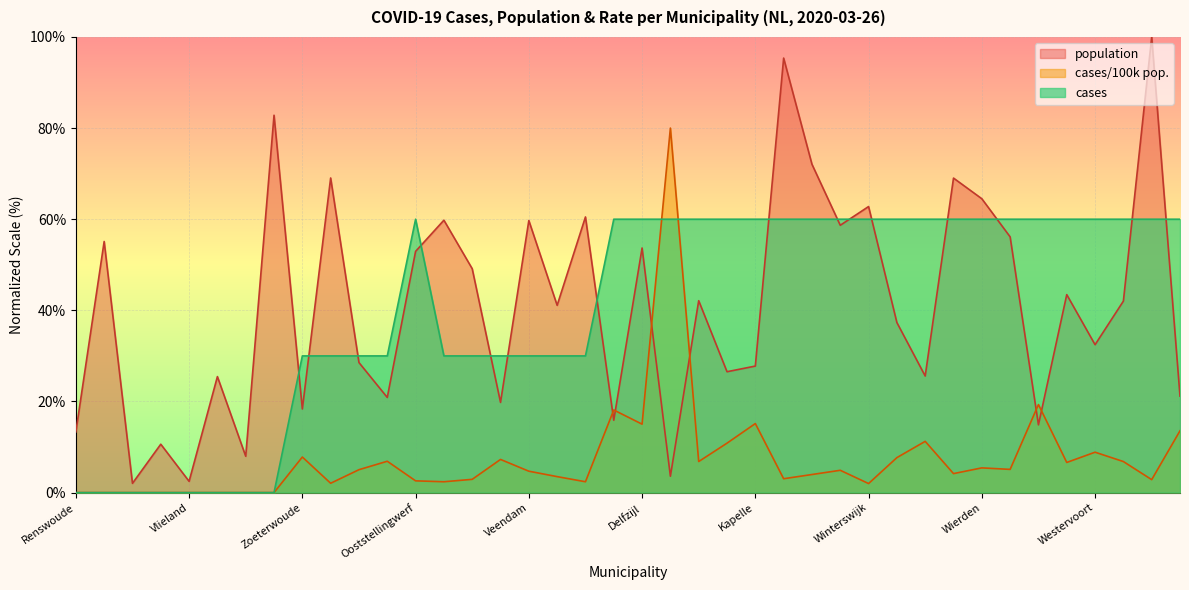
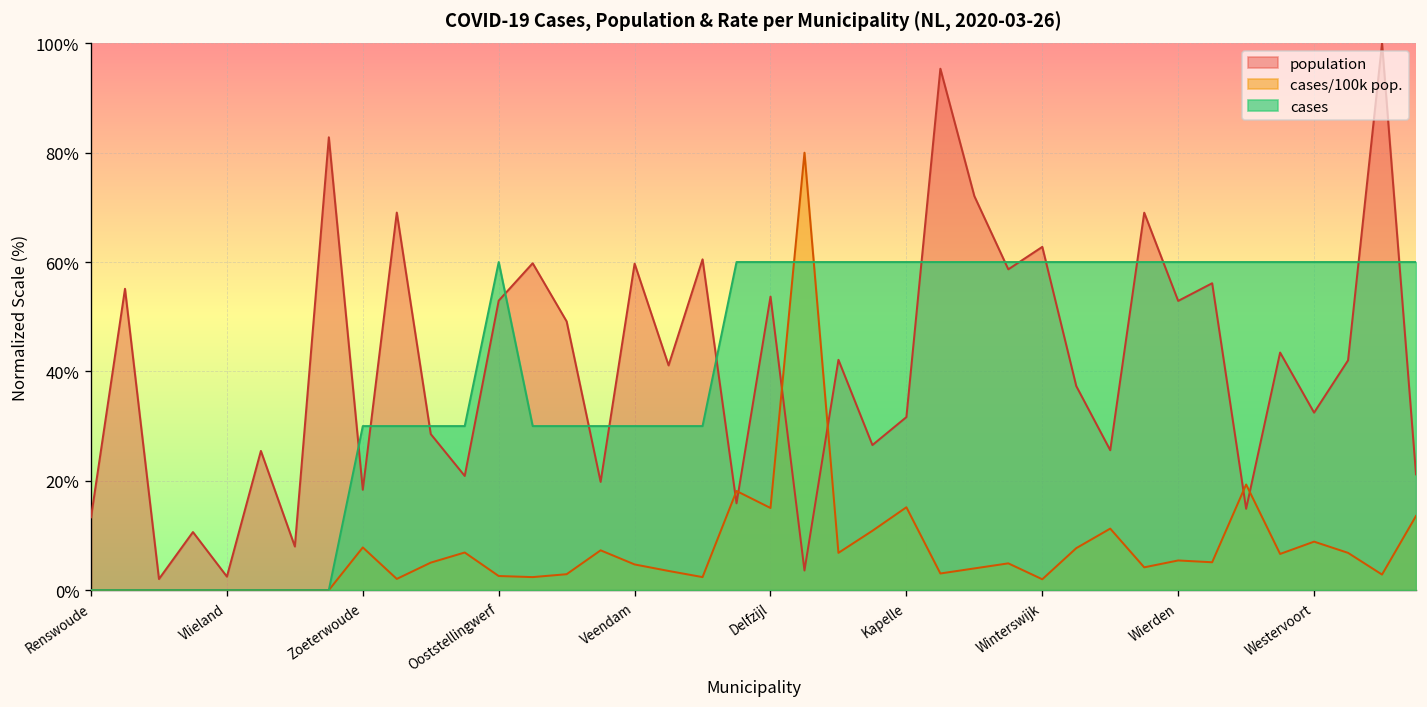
population, Kapelle: 28% -> 32%
population, Wierden: 64% -> 53%
